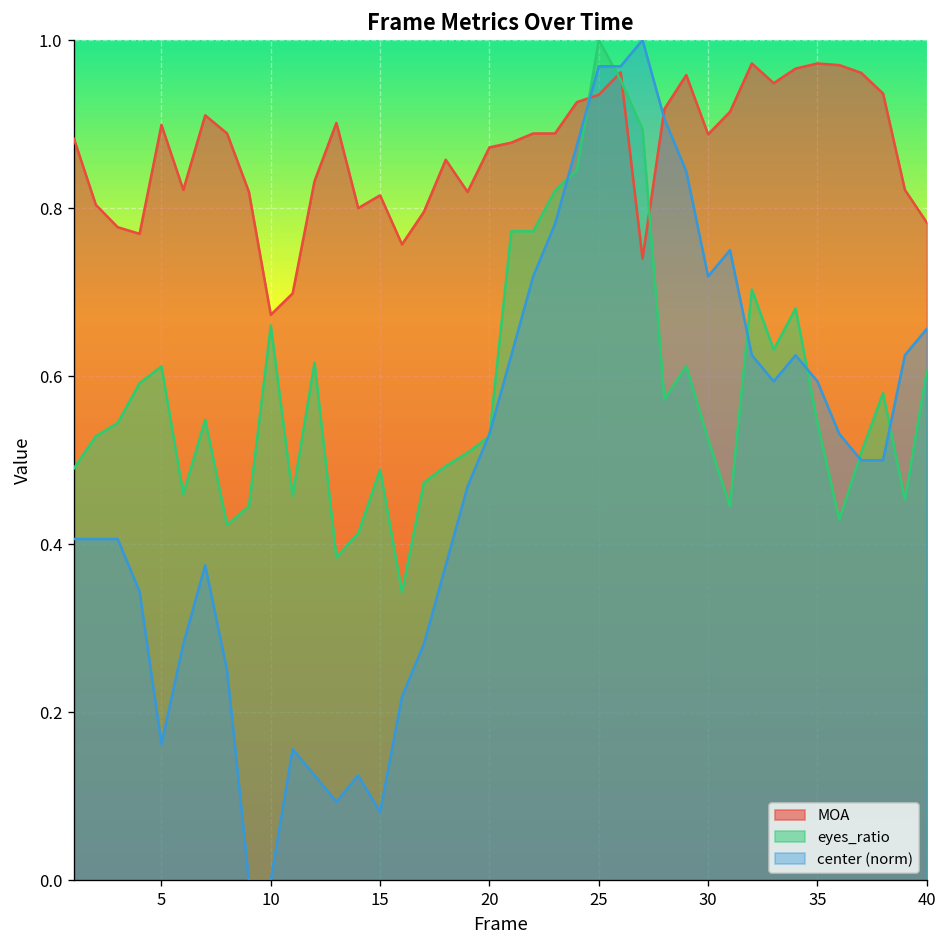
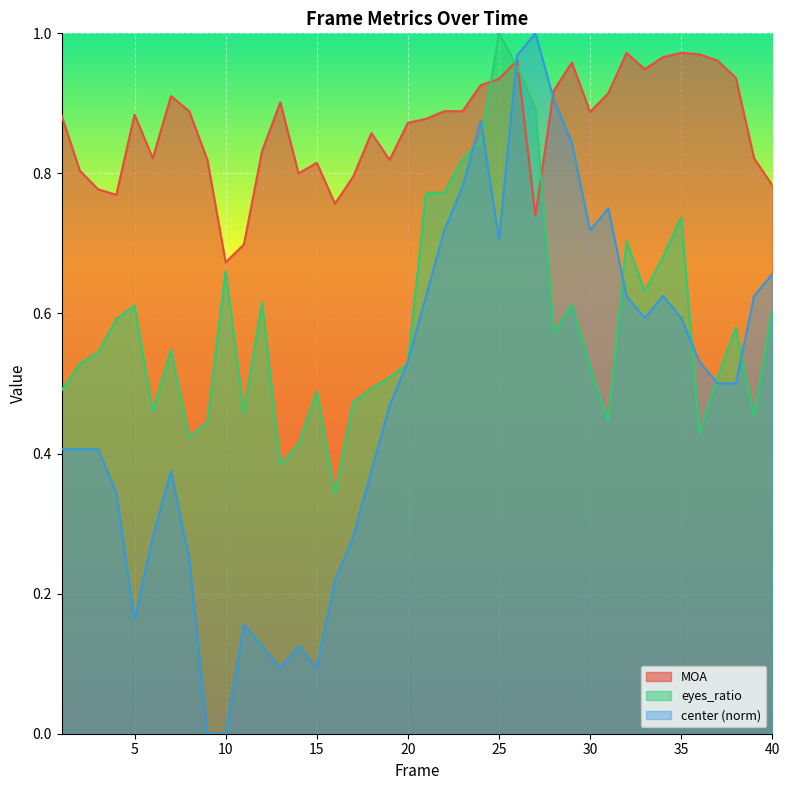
MOA, 5: 0.90 -> 0.88
center (norm), 15: 0.08 -> 0.09
center (norm), 25: 0.97 -> 0.71
eyes_ratio, 35: 0.54 -> 0.74
